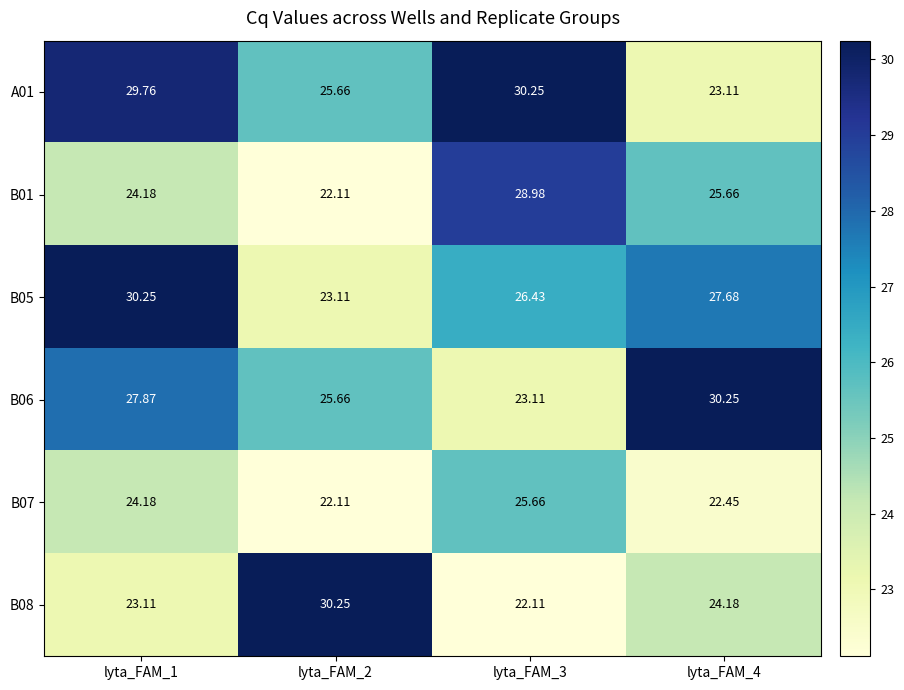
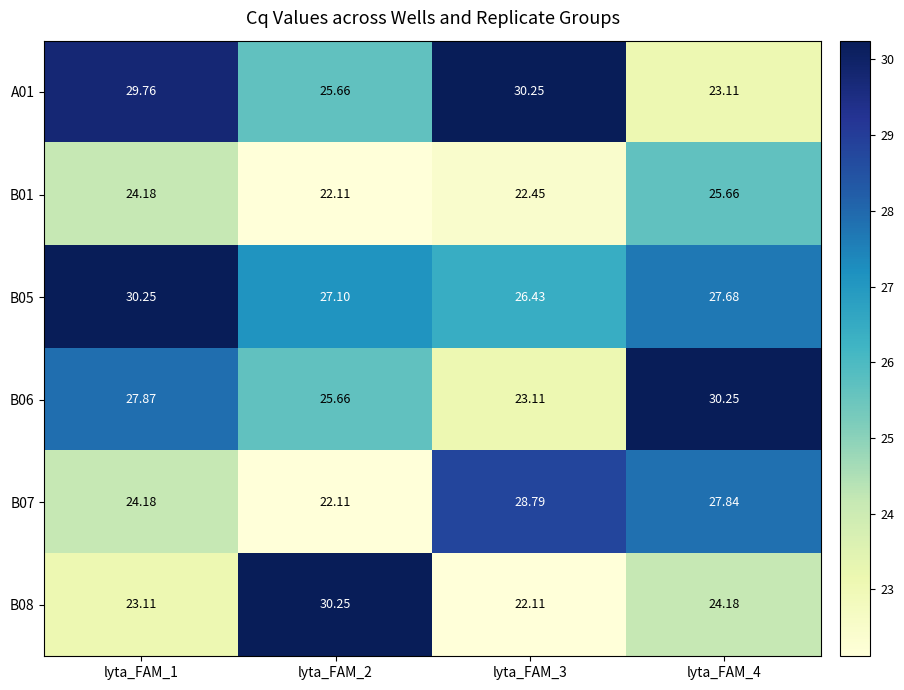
B01, lyta_FAM_3: 28.98 -> 22.45
B05, lyta_FAM_2: 23.11 -> 27.10
B07, lyta_FAM_3: 25.66 -> 28.79
B07, lyta_FAM_4: 22.45 -> 27.84
